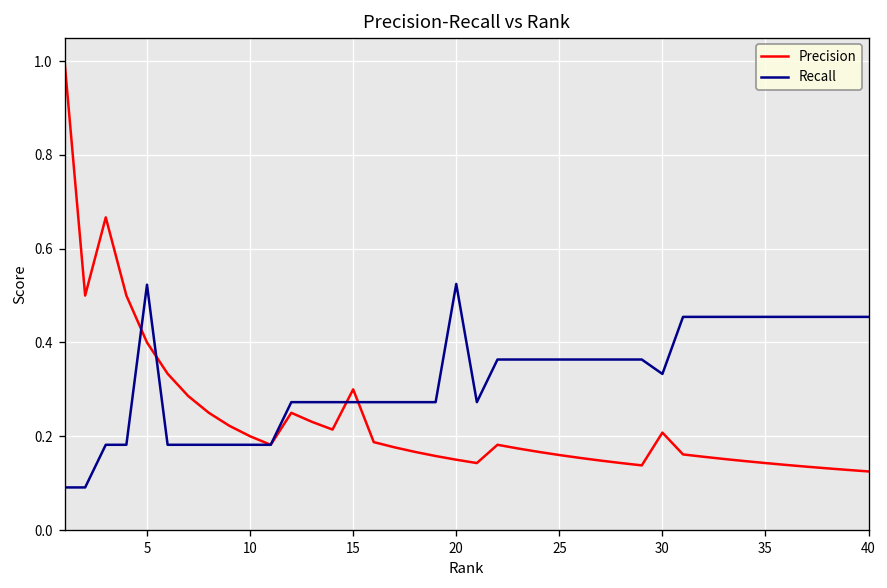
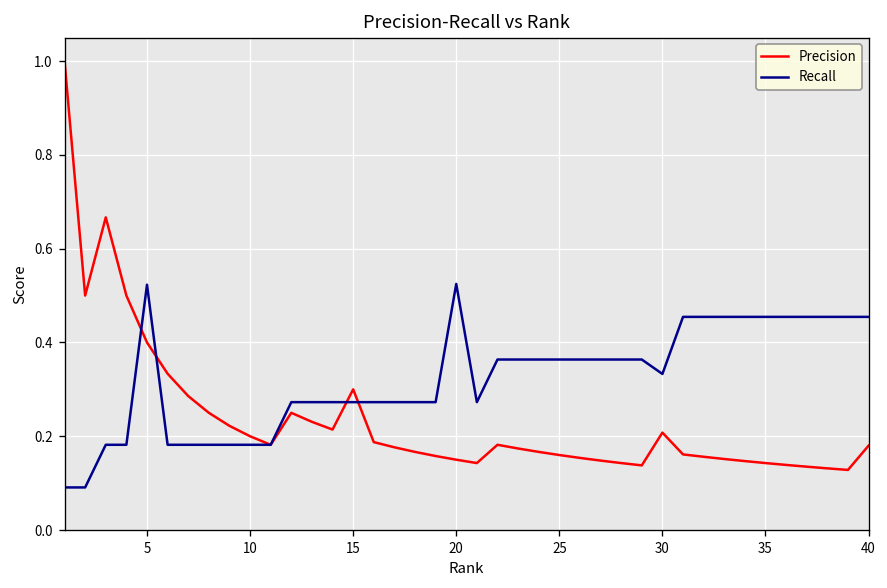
Precision, 40: 0.13 -> 0.18
